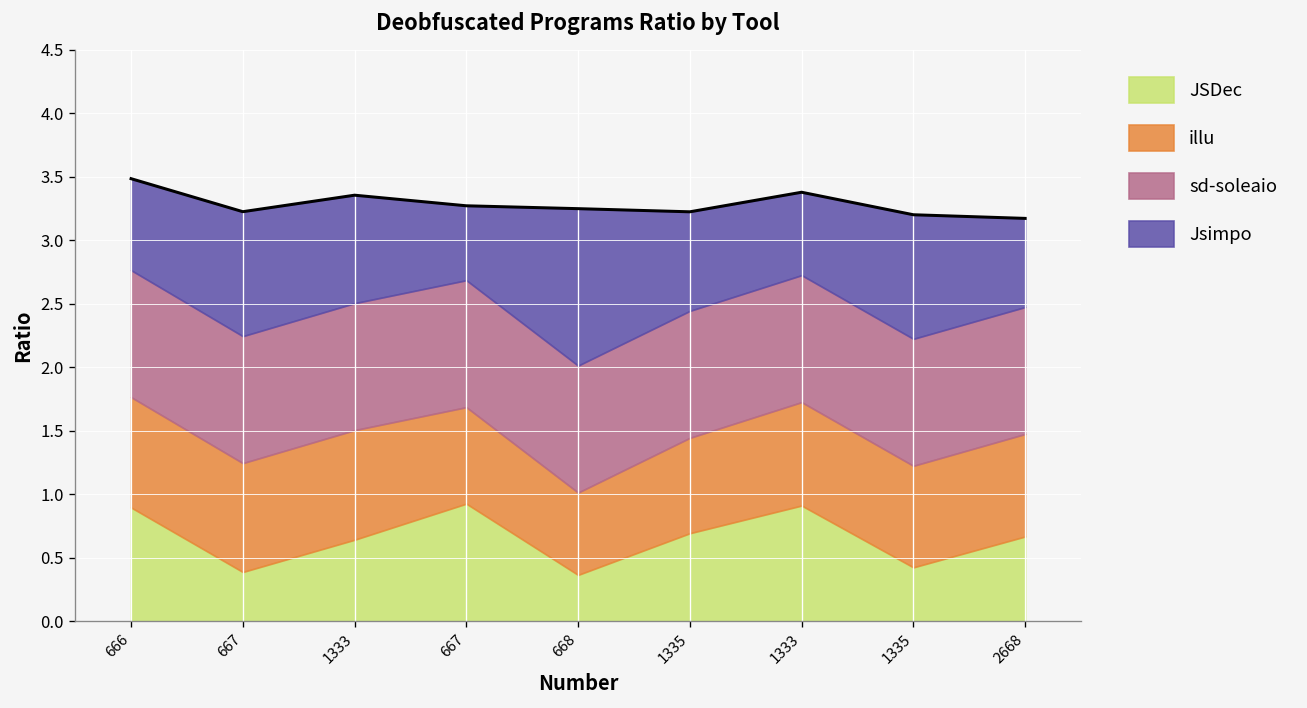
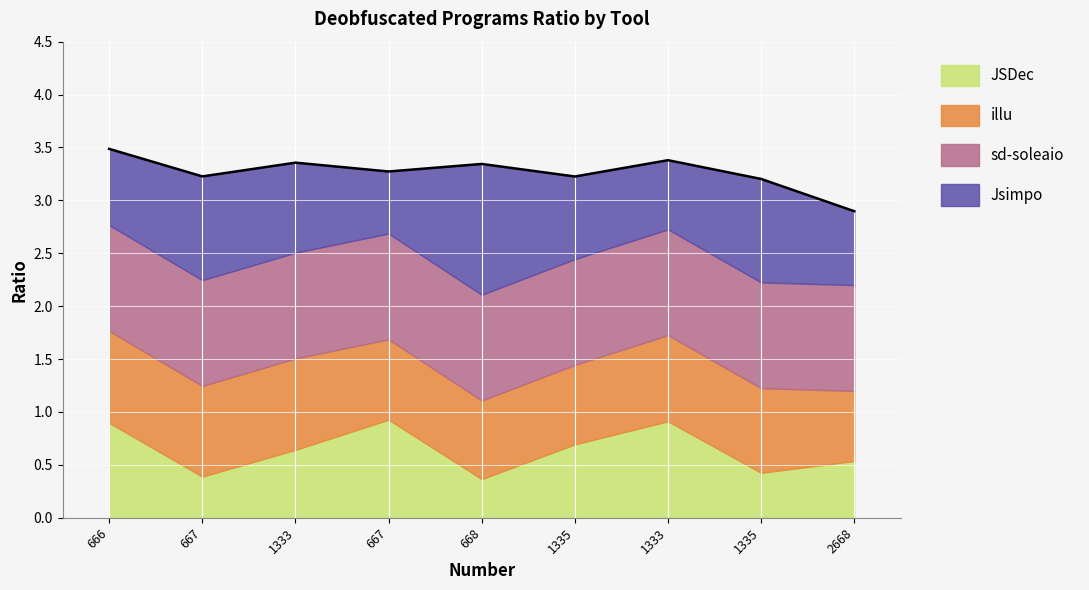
illu, 668: 0.65 -> 0.74
JSDec, 2668: 0.67 -> 0.54
illu, 2668: 0.81 -> 0.66
